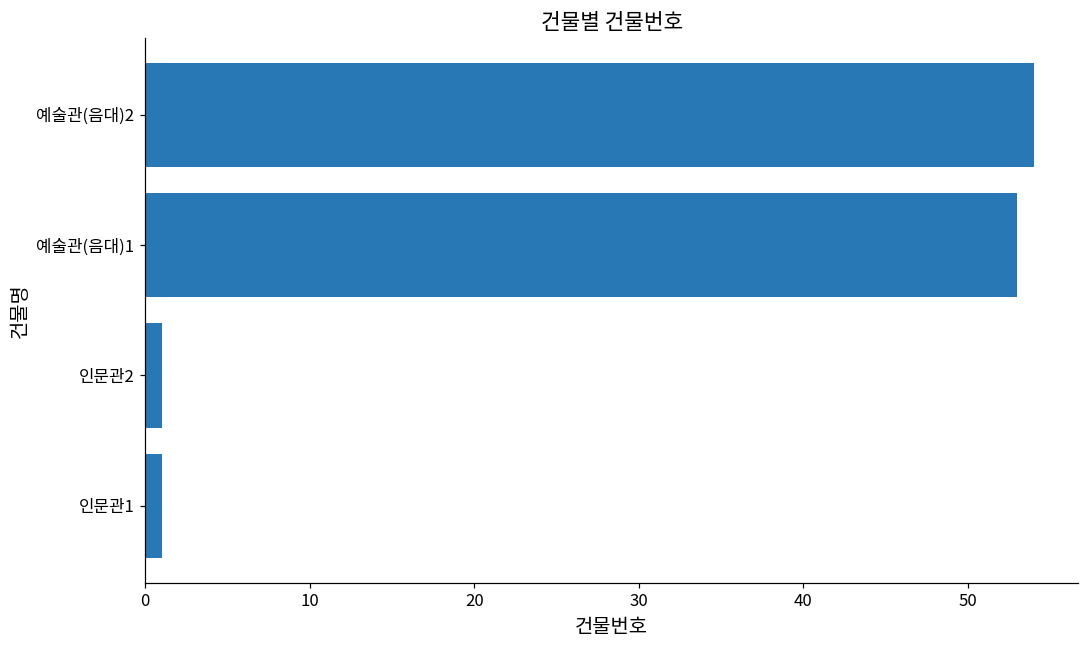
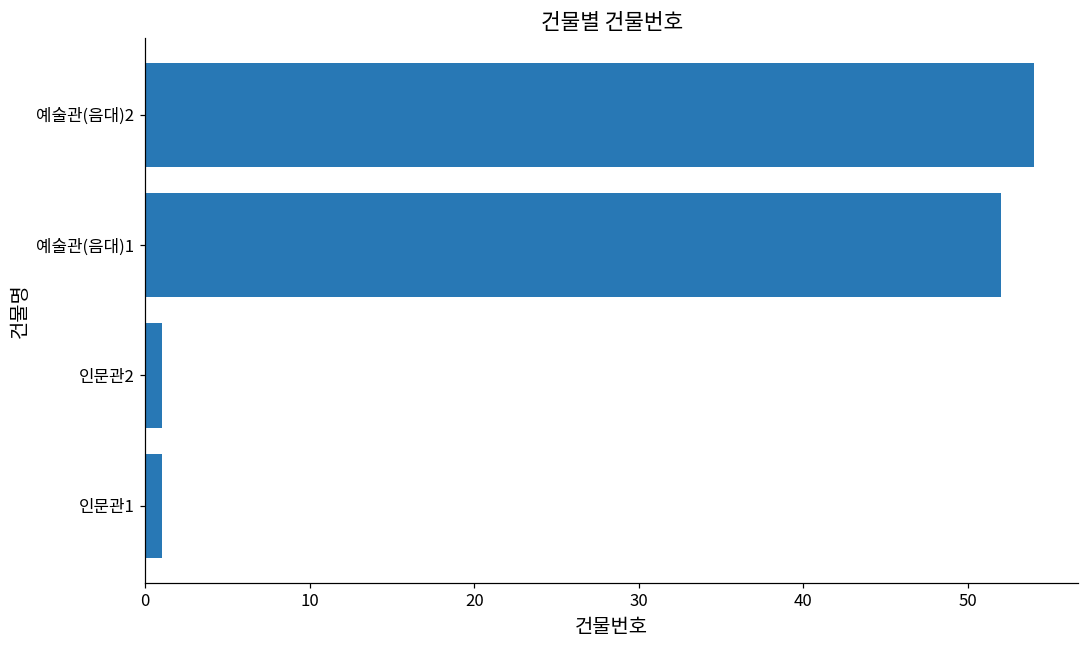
예술관(음대)1: 53 -> 52
